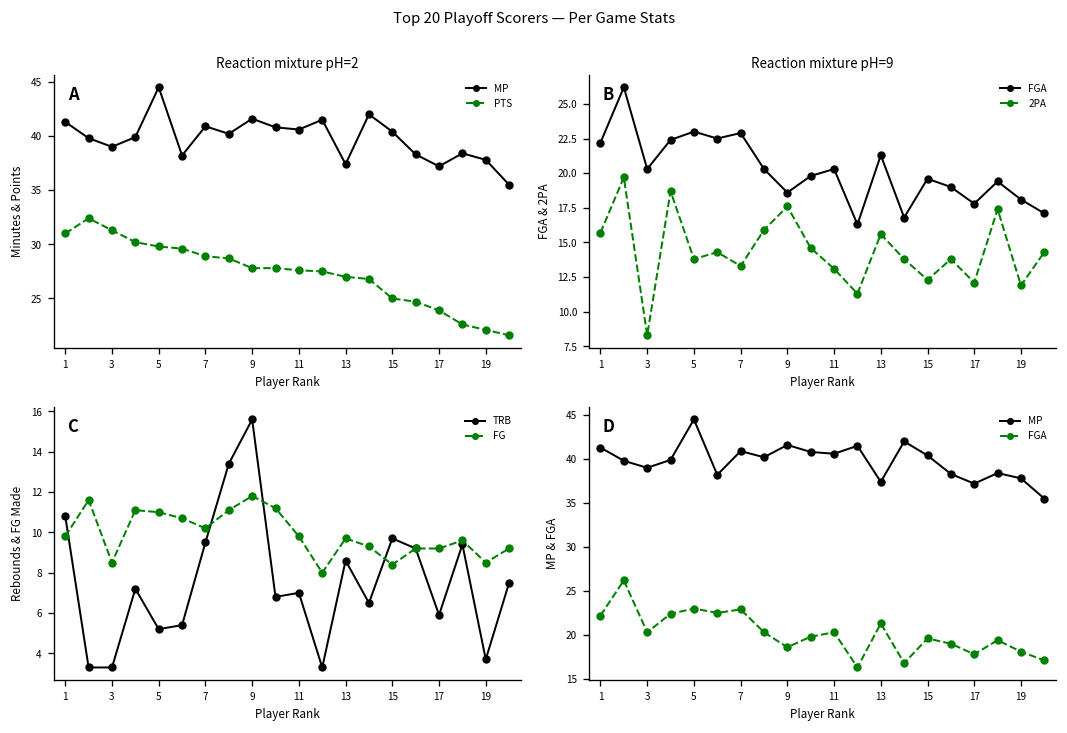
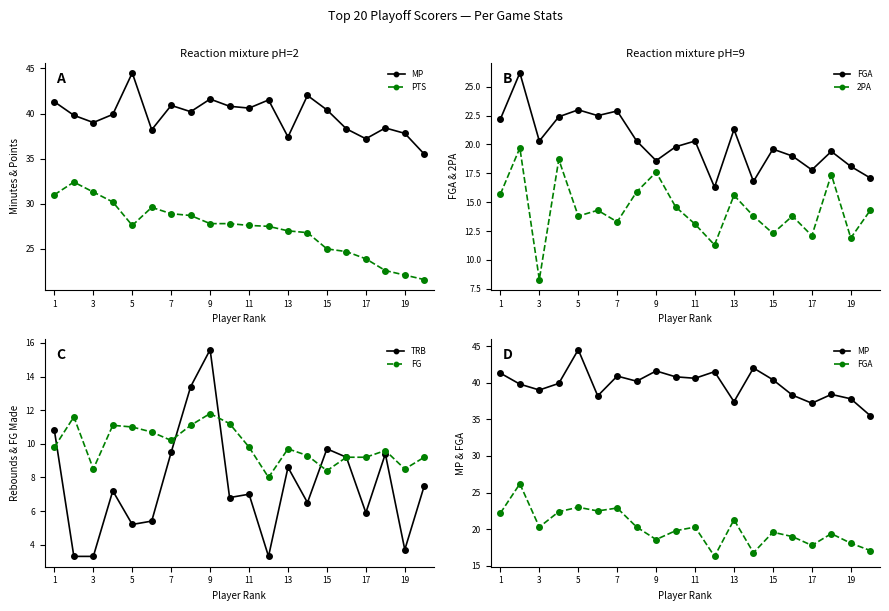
Reaction mixture pH=2, PTS, 5: 30 -> 28
